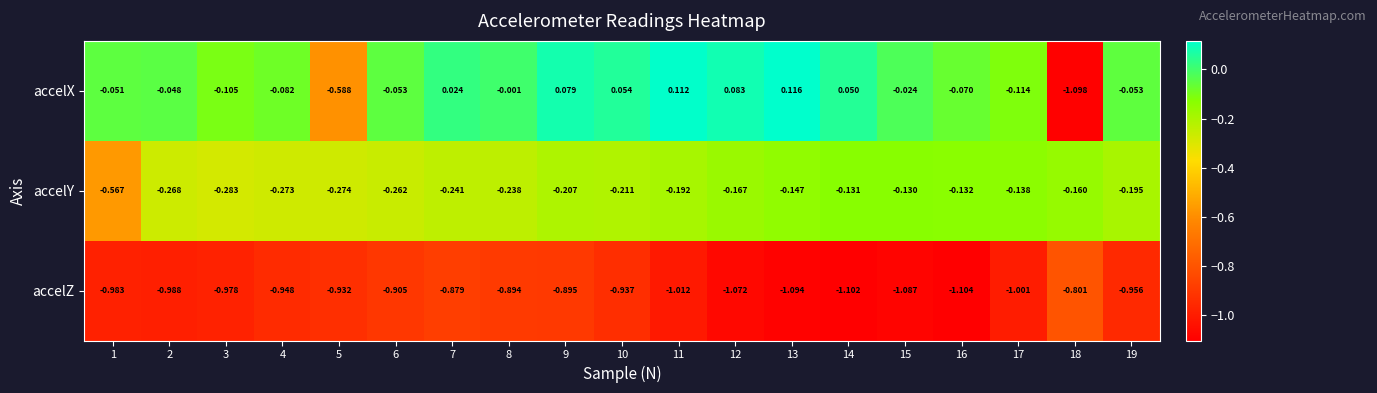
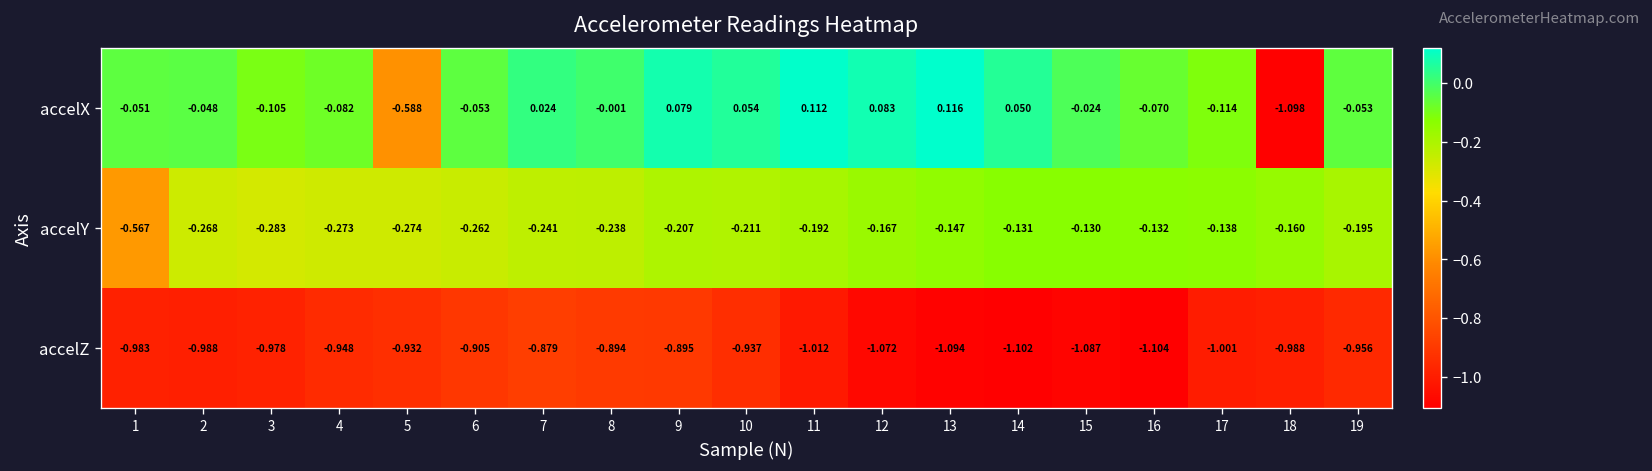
accelZ, 18: -0.801 -> -0.988
